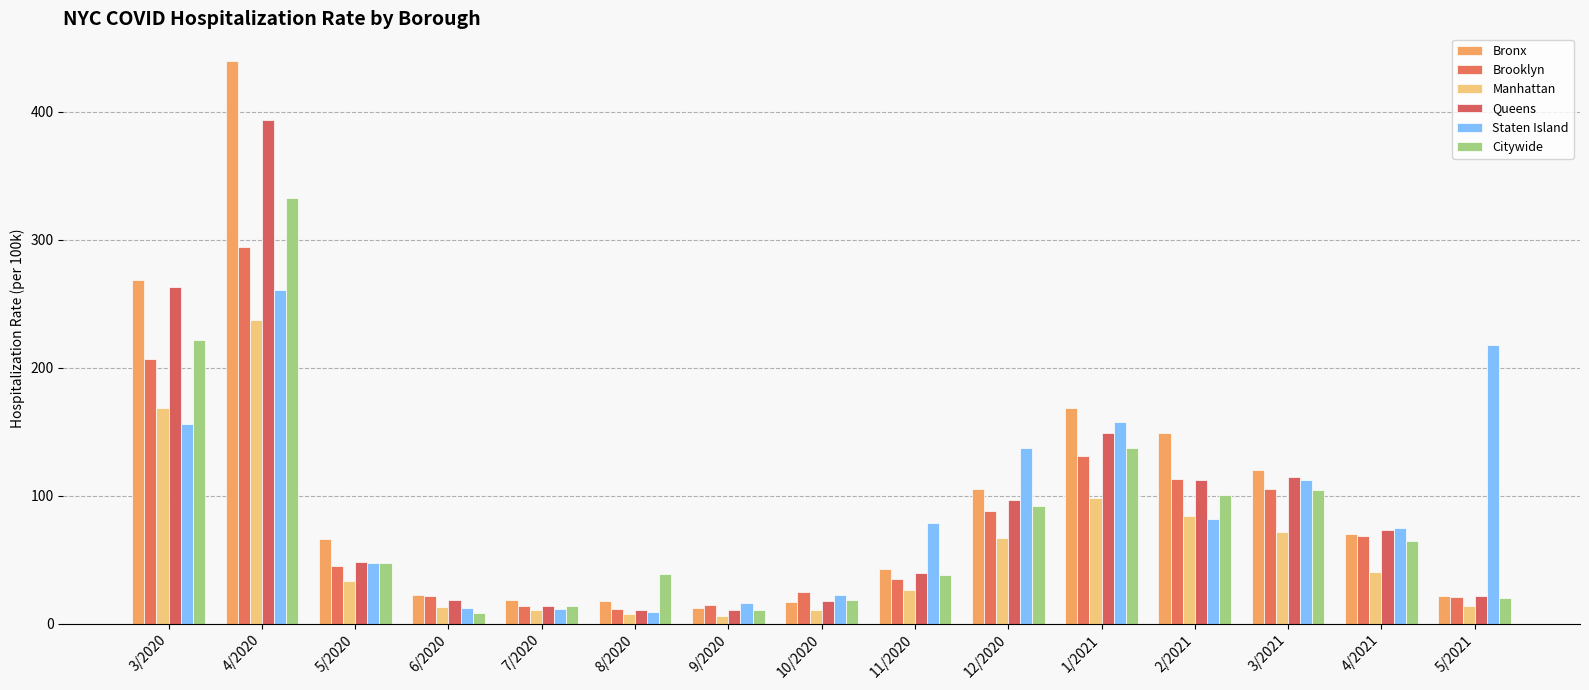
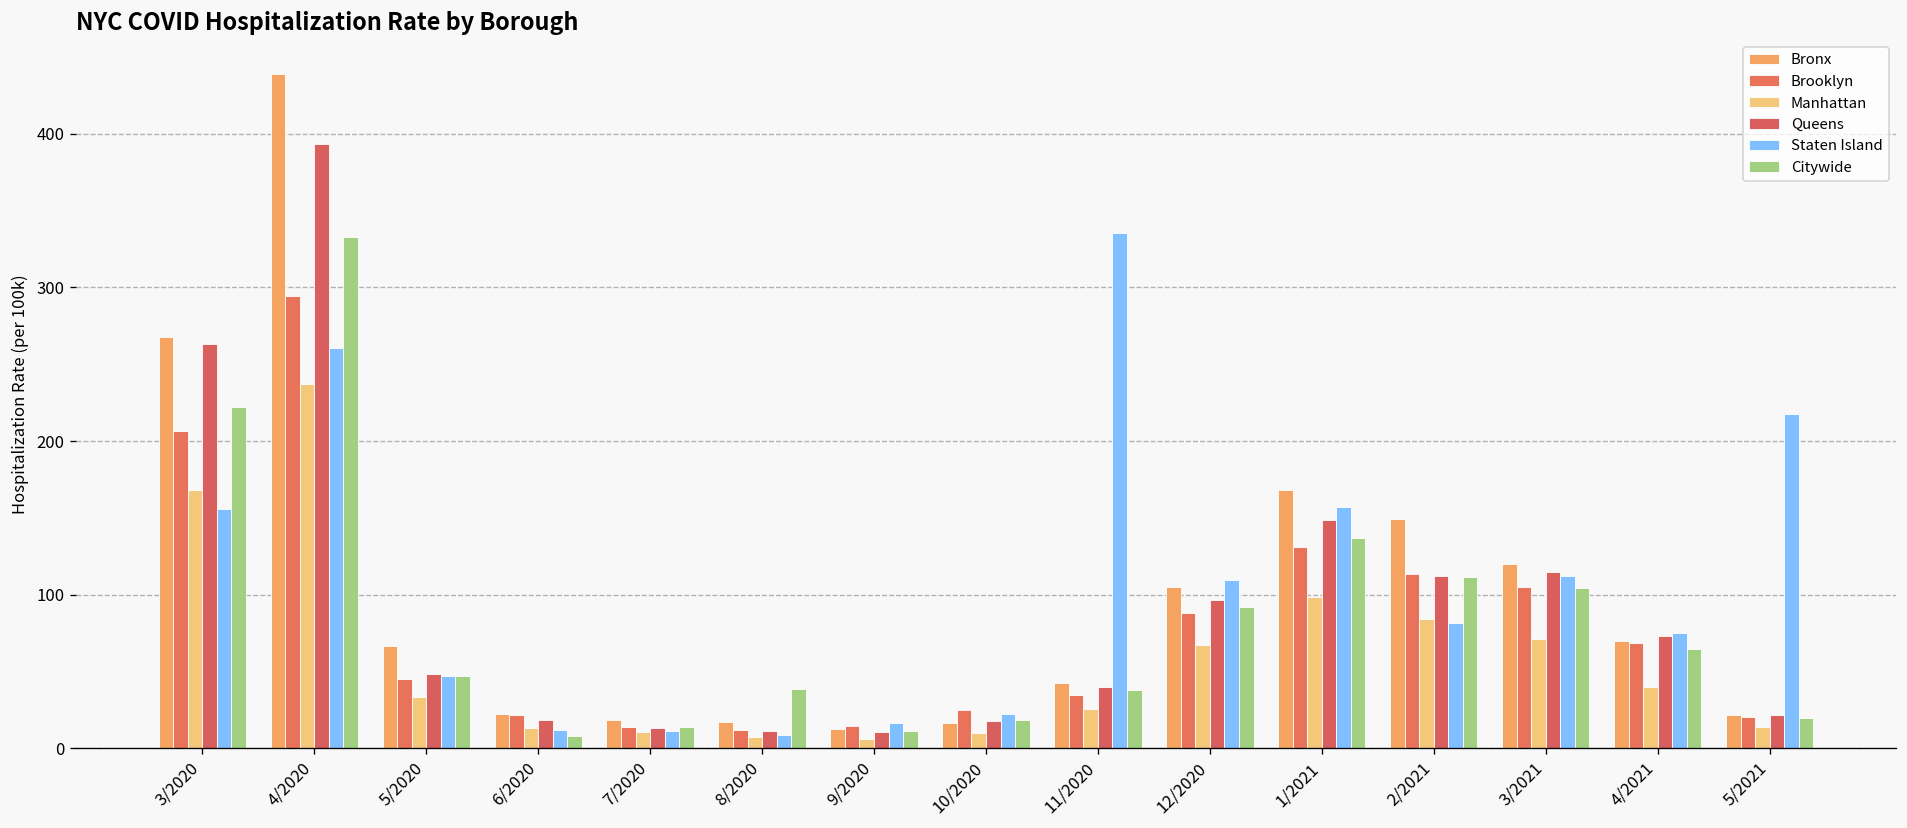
Staten Island, 11/2020: 79 -> 335
Staten Island, 12/2020: 137 -> 110
Citywide, 2/2021: 100 -> 112
